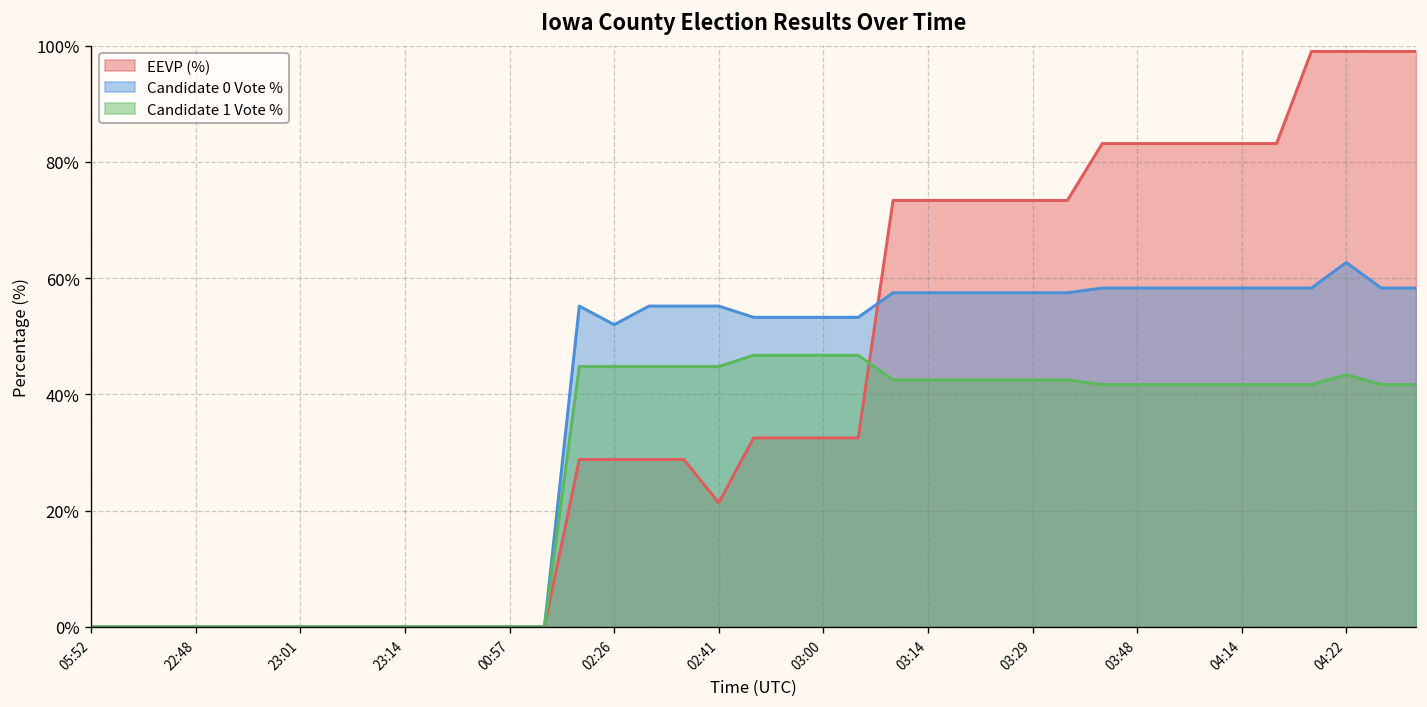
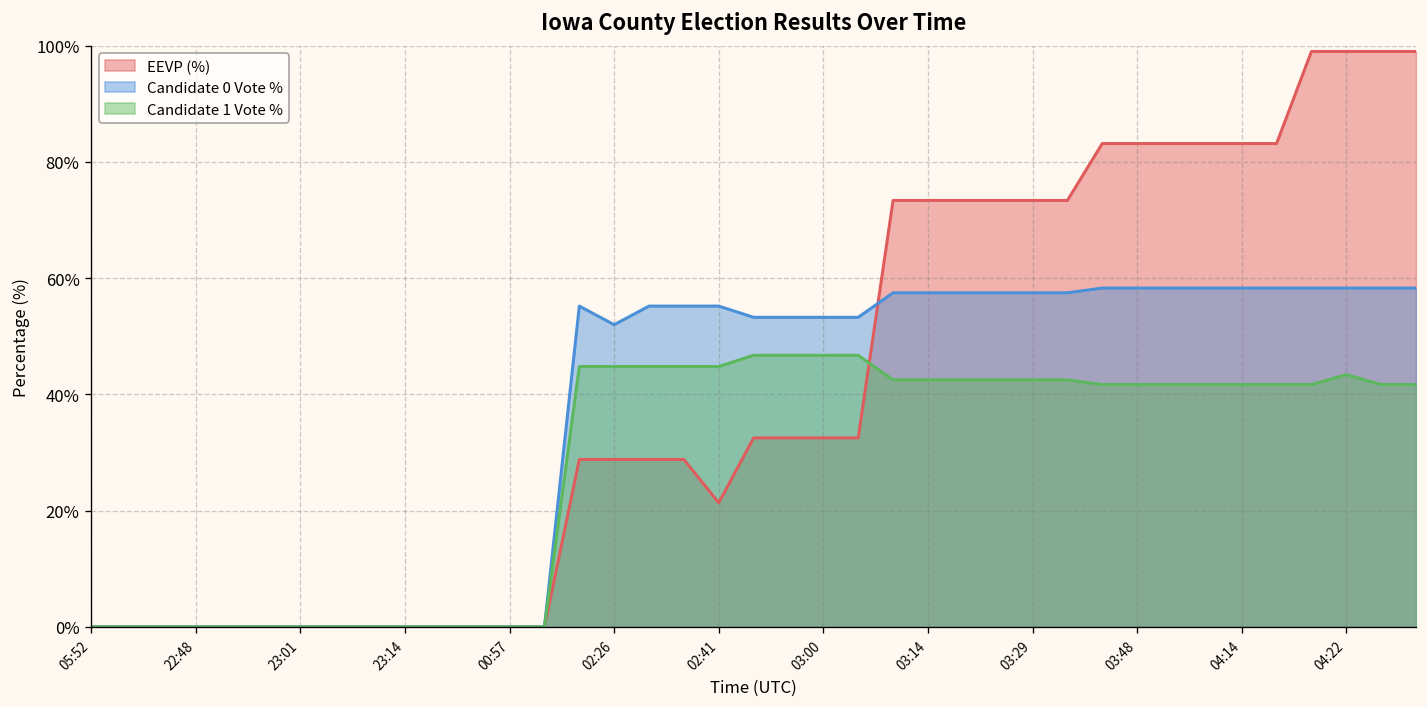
Candidate 0 Vote %, 04:22: 63% -> 58%
